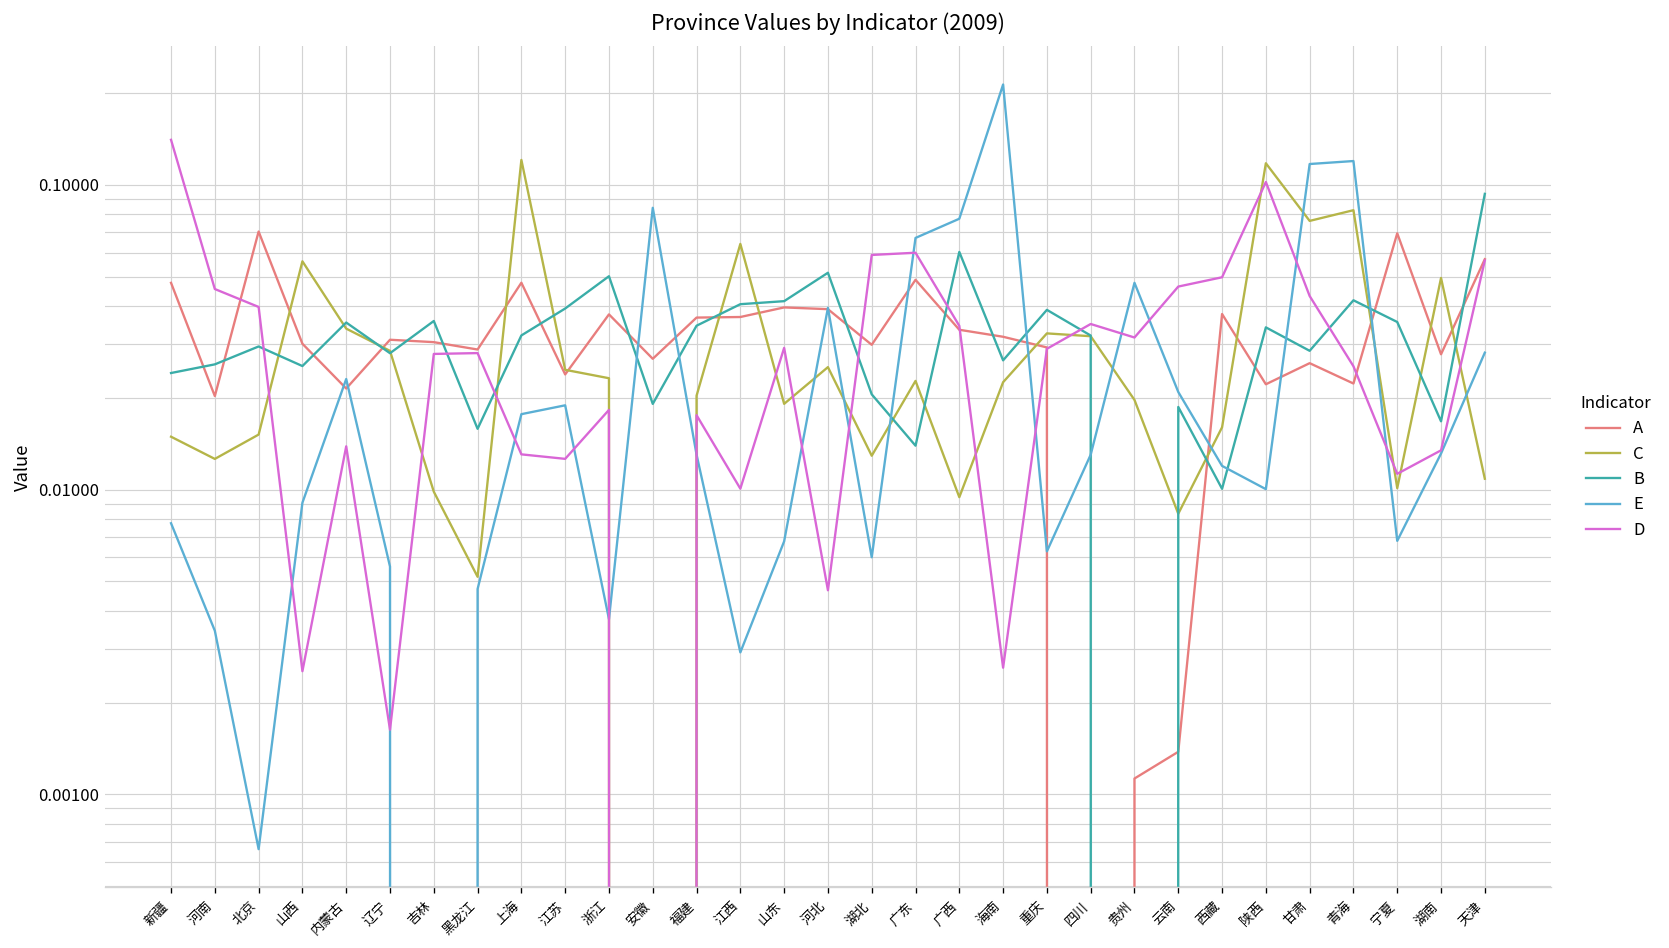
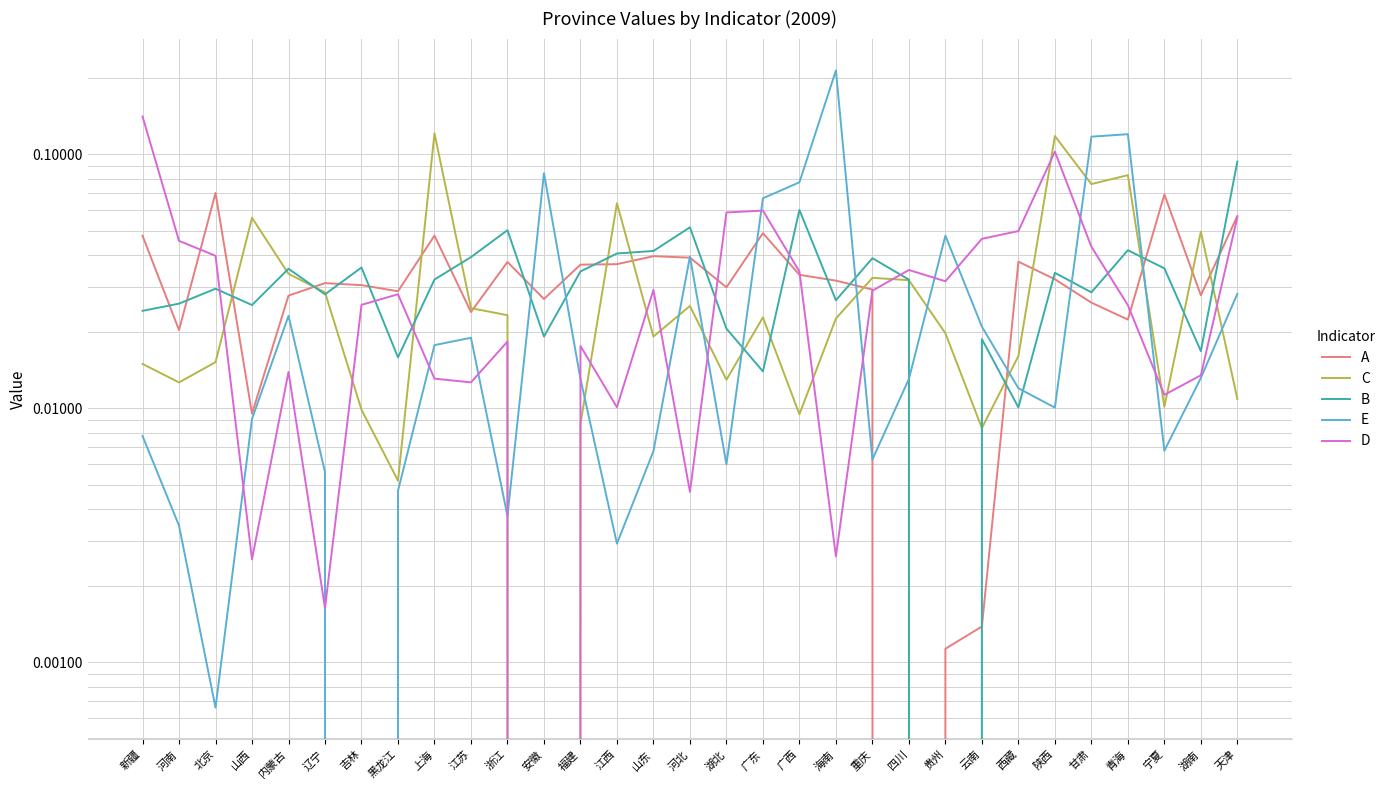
A, 山西: 0.030 -> 0.0095
A, 内蒙古: 0.021 -> 0.028
D, 吉林: 0.028 -> 0.025
C, 福建: 0.020 -> 0.0087
A, 陕西: 0.022 -> 0.032
